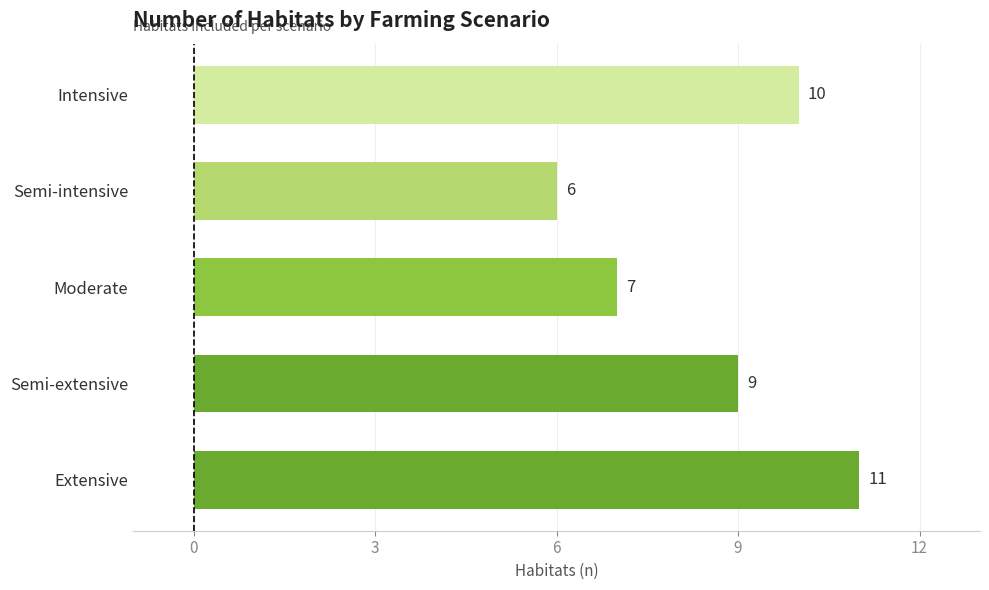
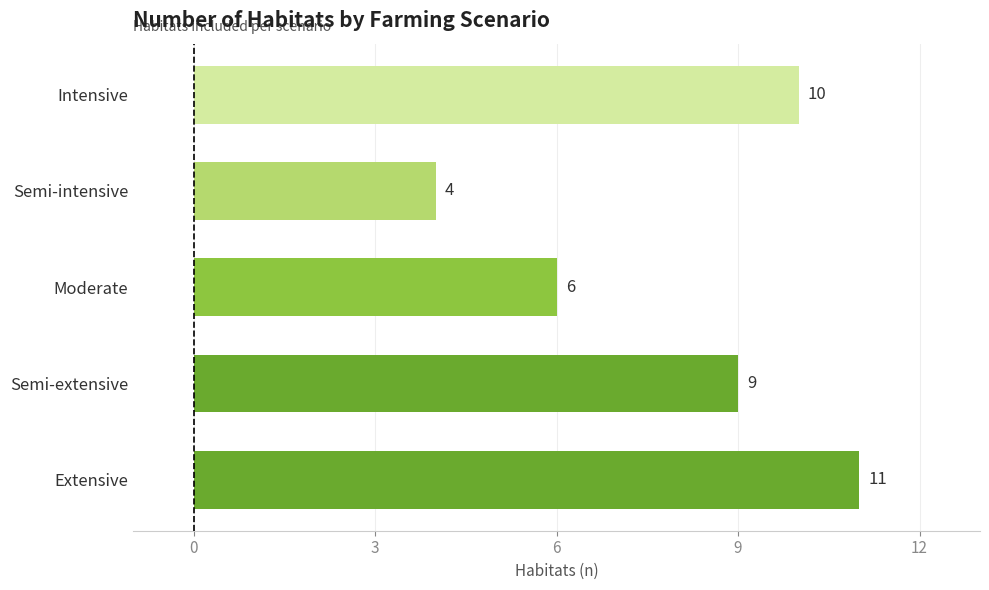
Semi-intensive: 6 -> 4
Moderate: 7 -> 6
